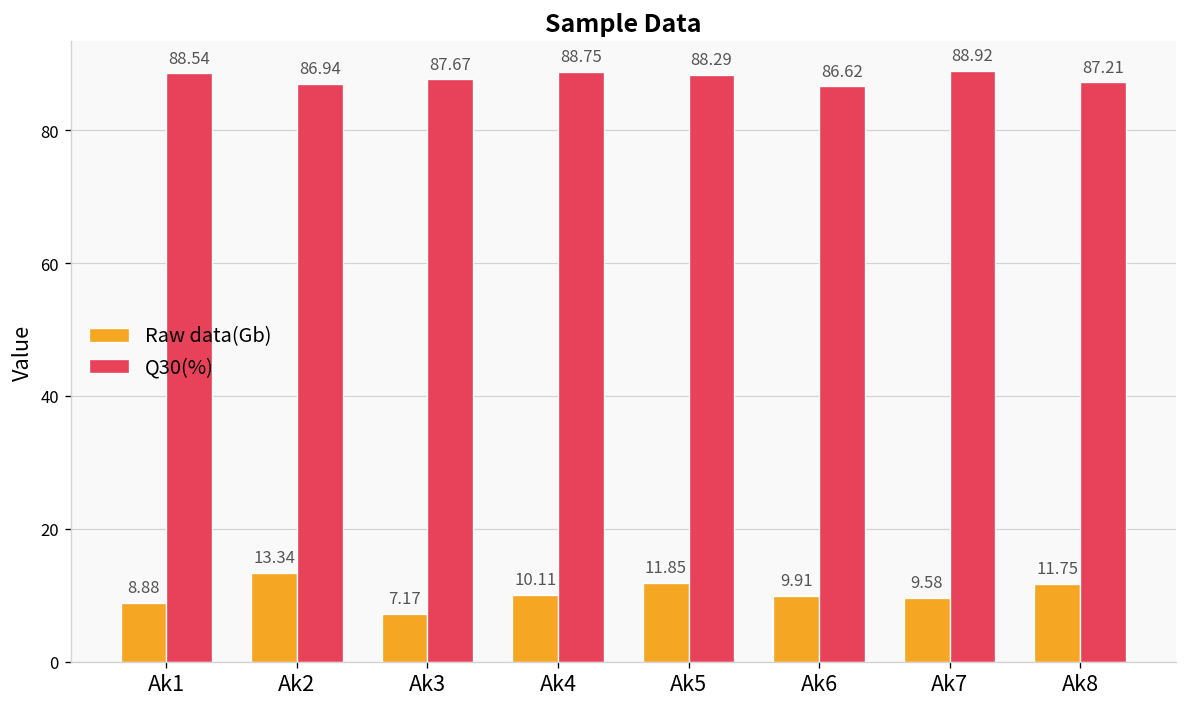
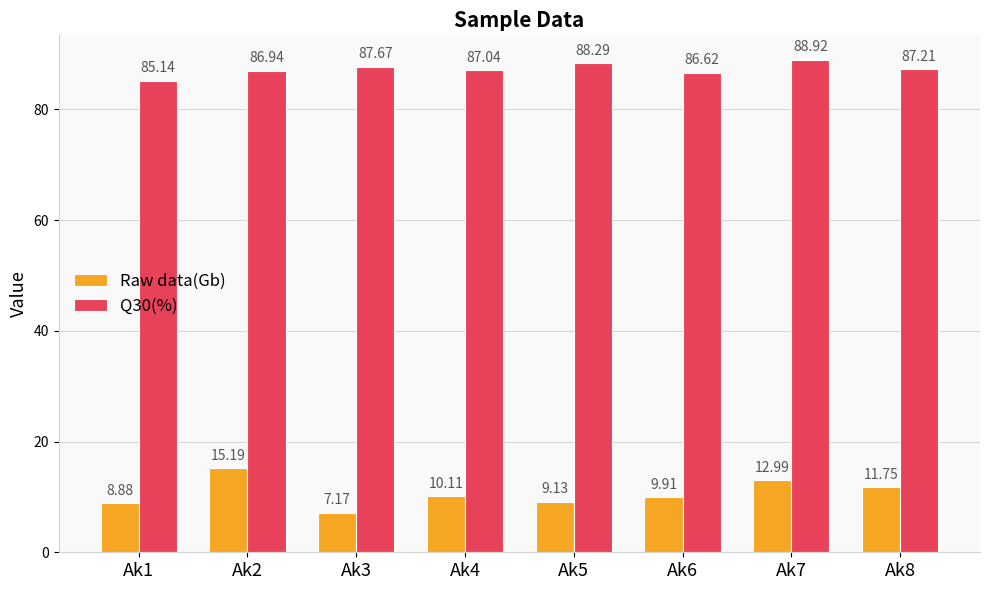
Q30(%), Ak1: 88.54 -> 85.14
Raw data(Gb), Ak2: 13.34 -> 15.19
Q30(%), Ak4: 88.75 -> 87.04
Raw data(Gb), Ak5: 11.85 -> 9.13
Raw data(Gb), Ak7: 9.58 -> 12.99
